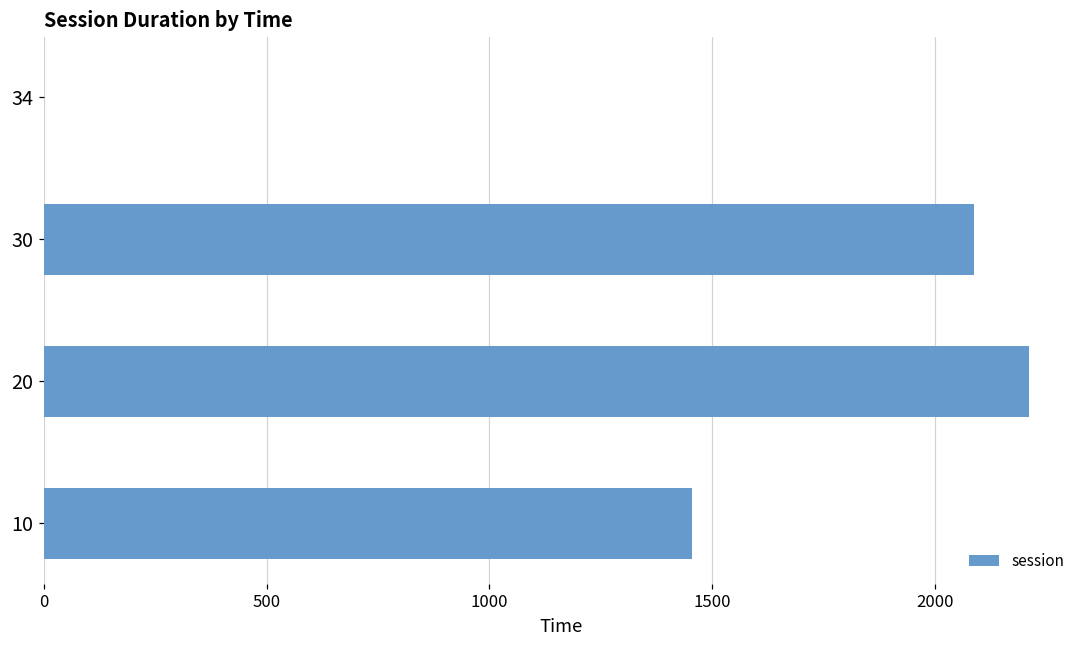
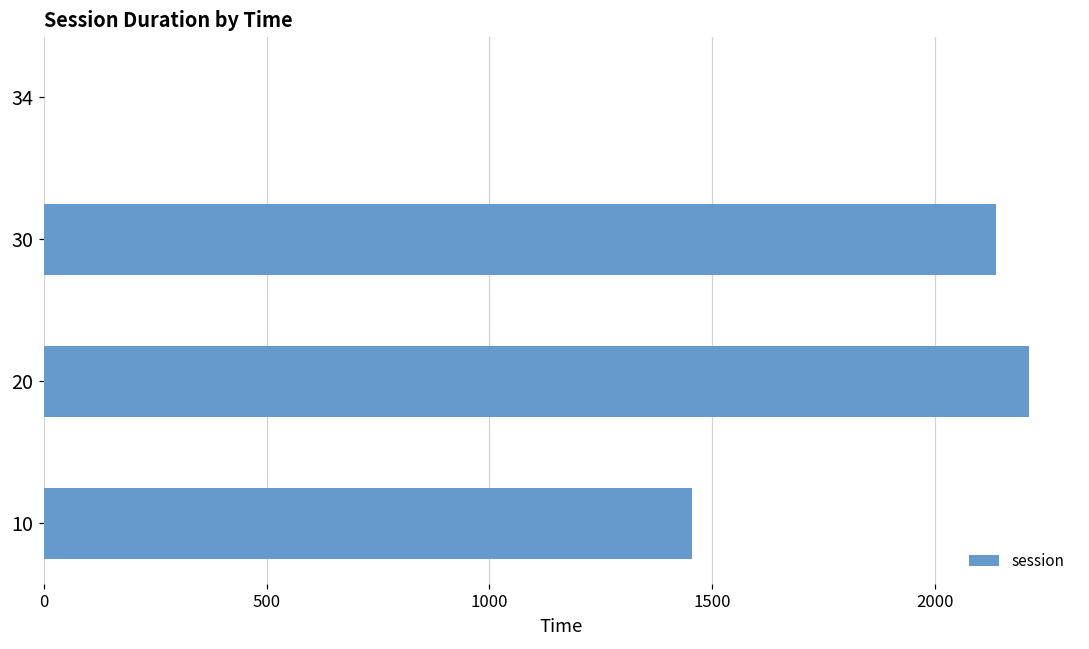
30: 2090 -> 2140
